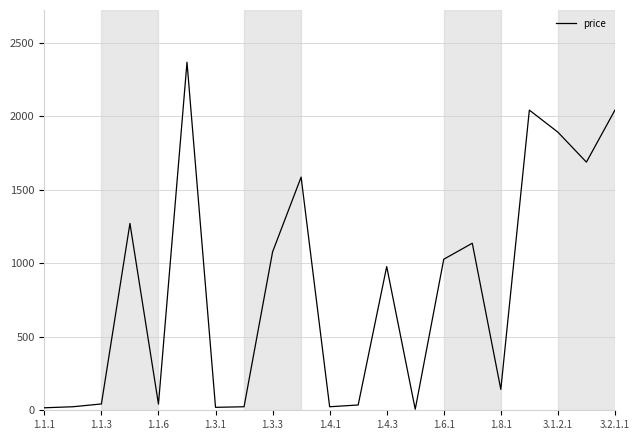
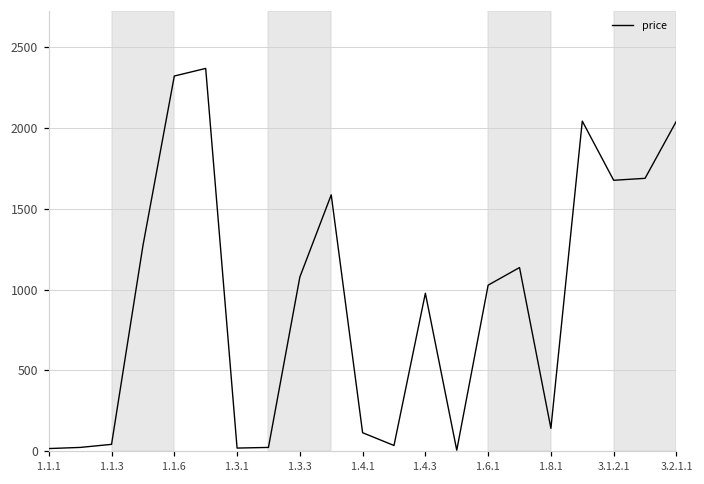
1.1.6: 40 -> 2320
1.4.1: 20 -> 120
3.1.2.1: 1890 -> 1680
